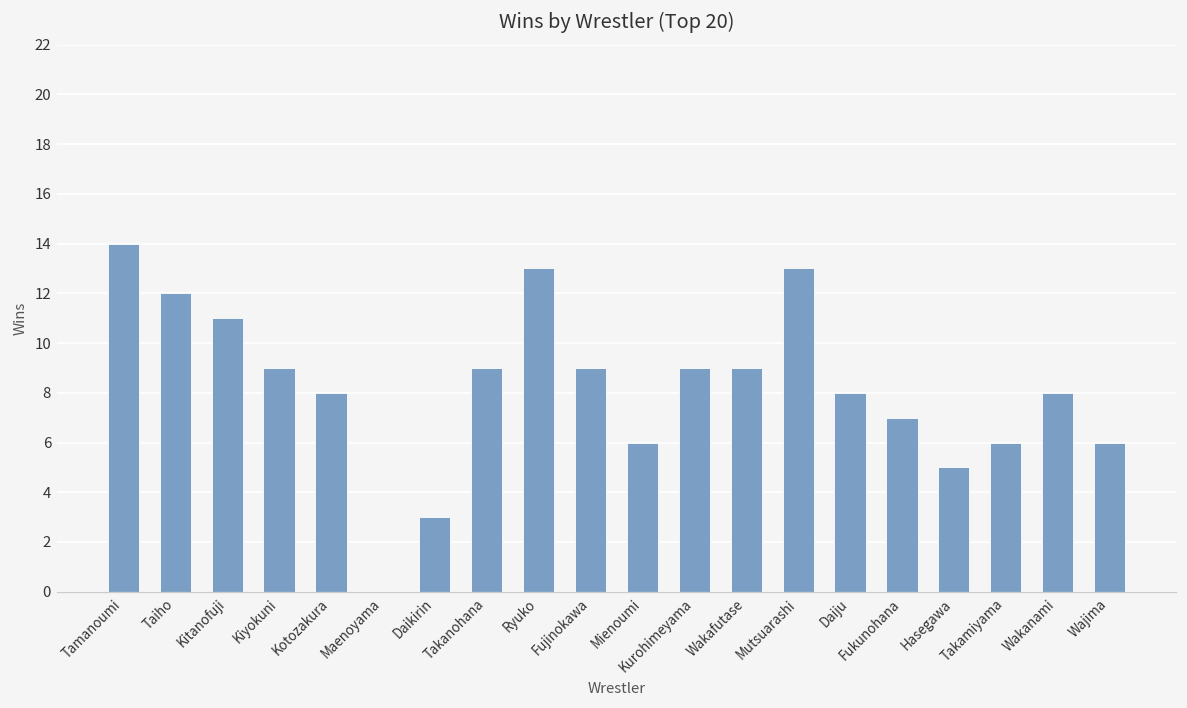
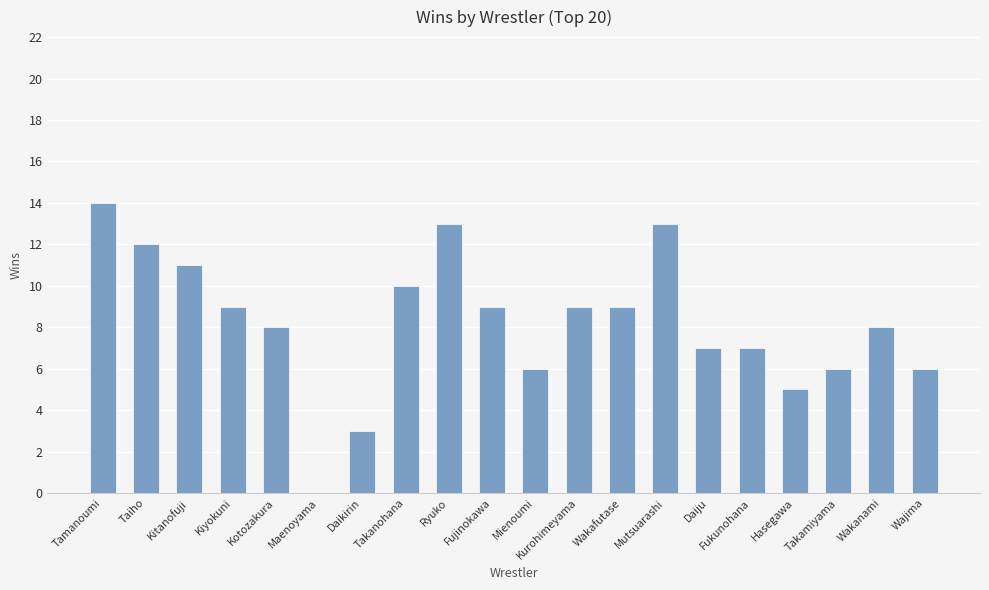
Takanohana: 9 -> 10
Daiju: 8 -> 7
